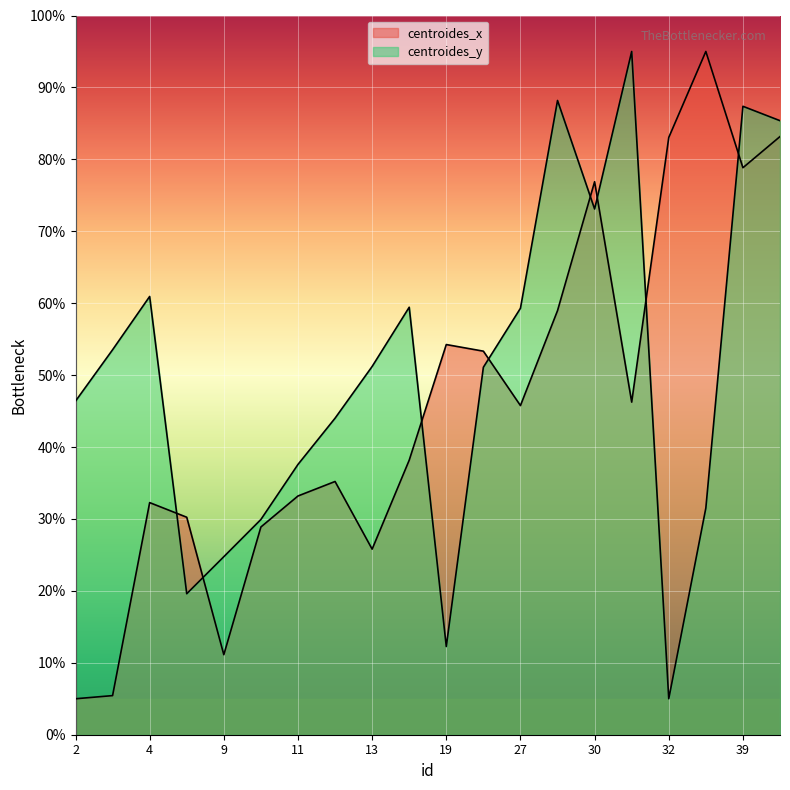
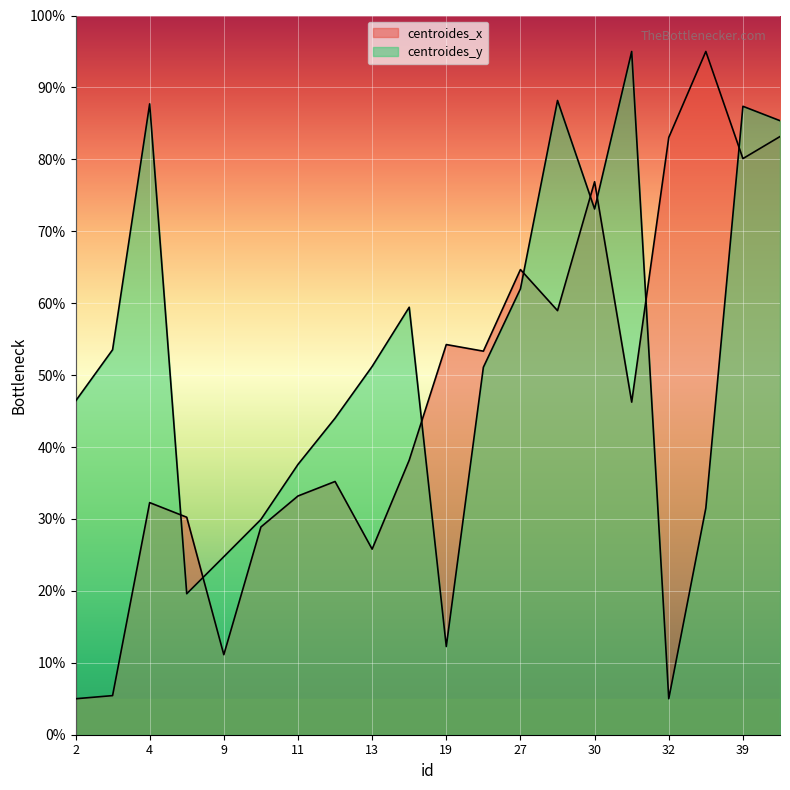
centroides_y, 4: 61% -> 88%
centroides_x, 27: 46% -> 65%
centroides_y, 27: 59% -> 62%
centroides_x, 39: 79% -> 80%
